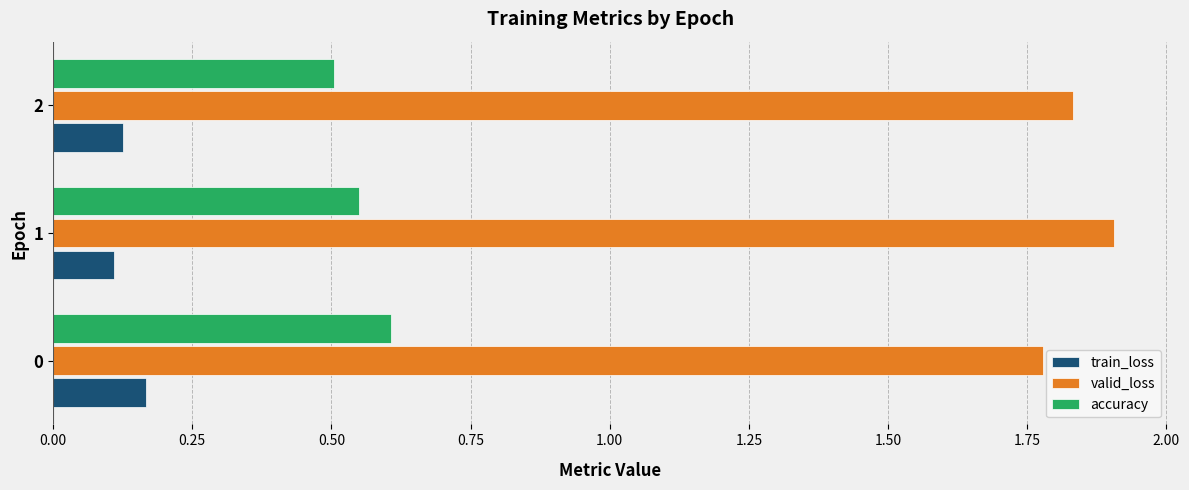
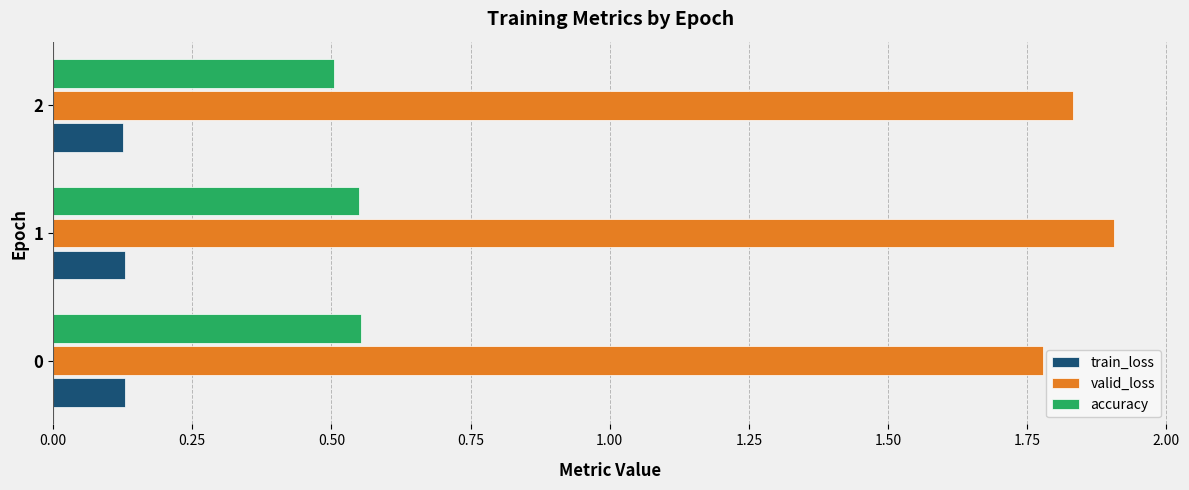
train_loss, 1: 0.11 -> 0.13
accuracy, 0: 0.61 -> 0.55
train_loss, 0: 0.17 -> 0.13
